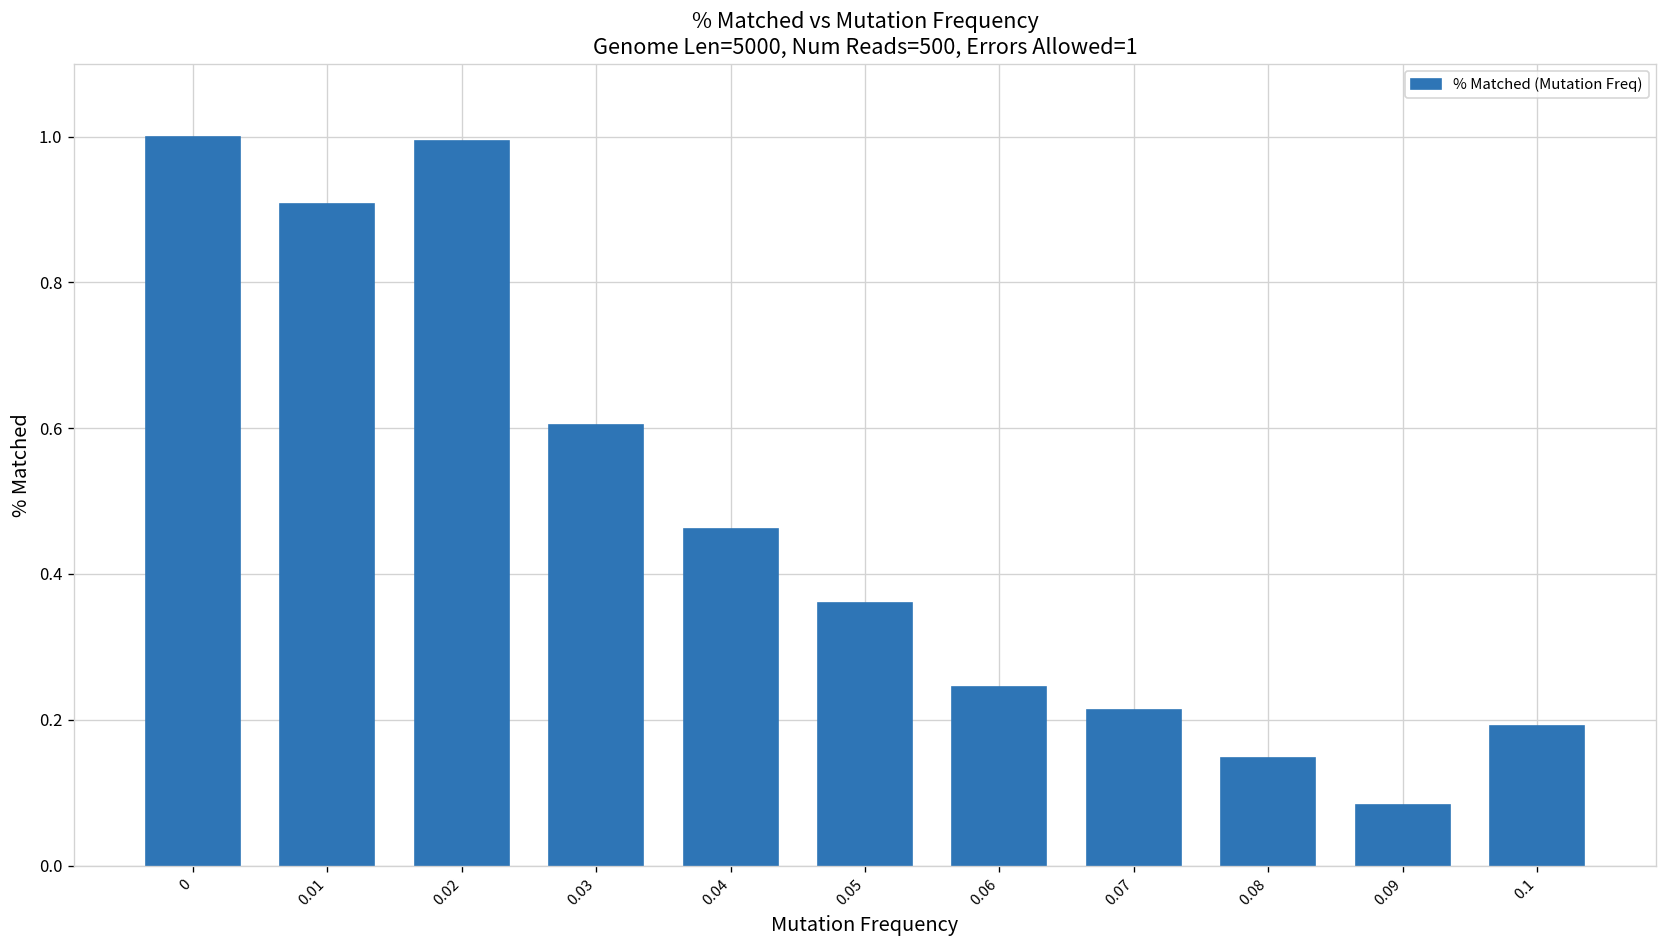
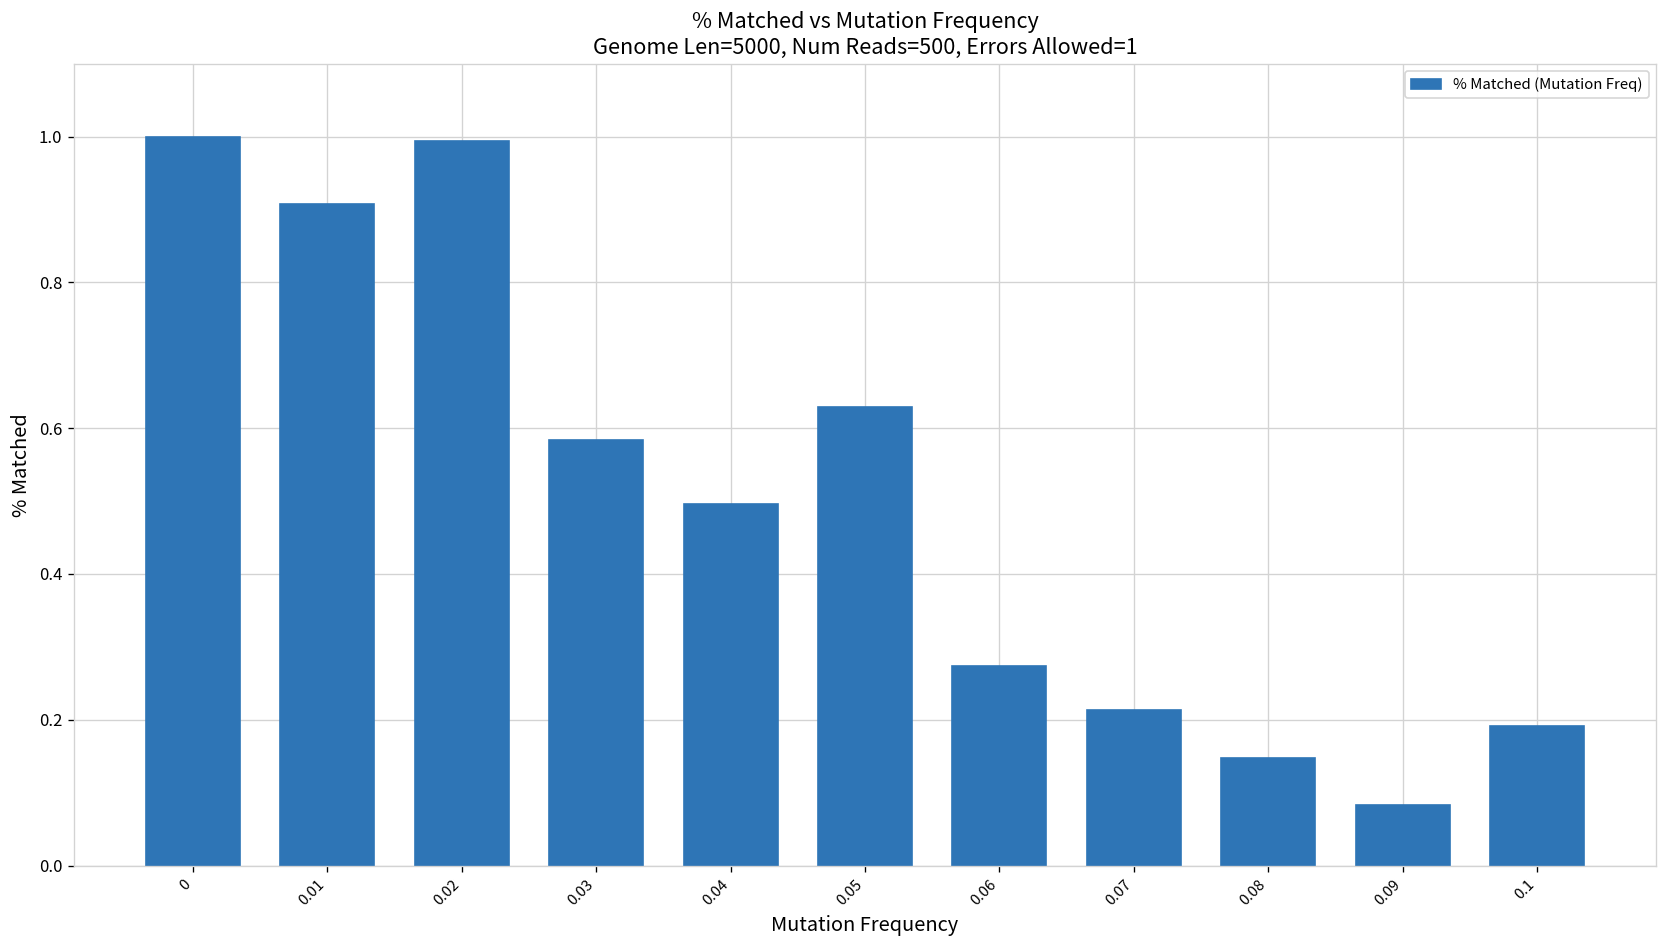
0.03: 0.60 -> 0.58
0.04: 0.46 -> 0.50
0.05: 0.36 -> 0.63
0.06: 0.24 -> 0.27
